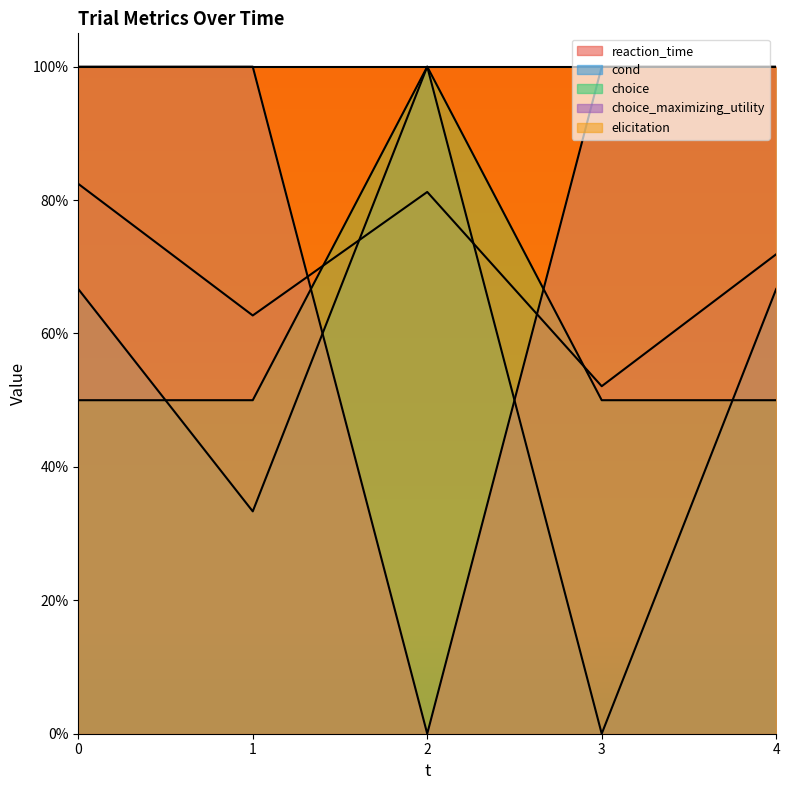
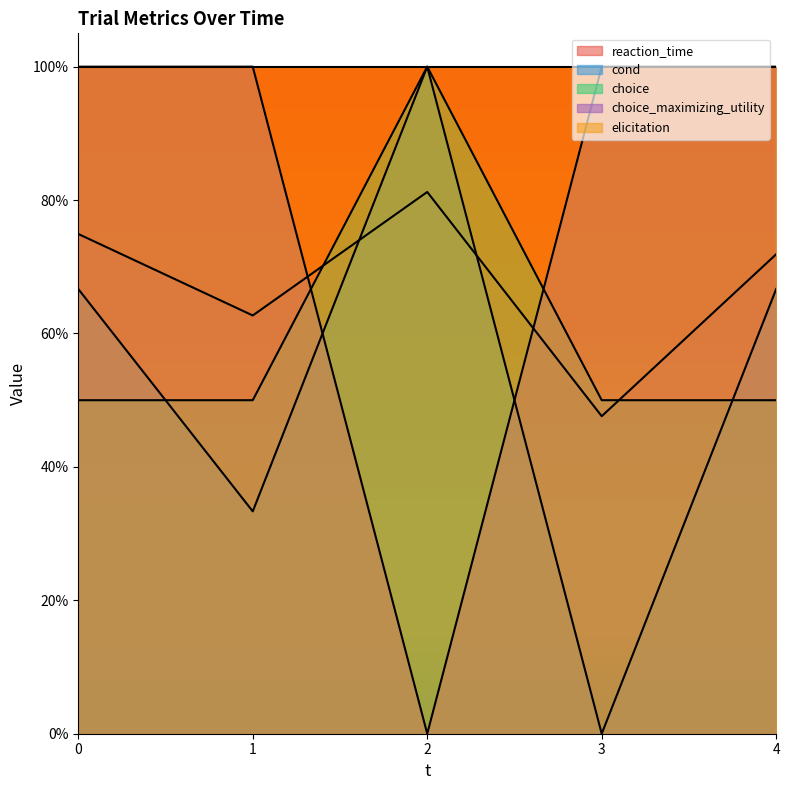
reaction_time, 0: 82% -> 75%
reaction_time, 3: 52% -> 48%
